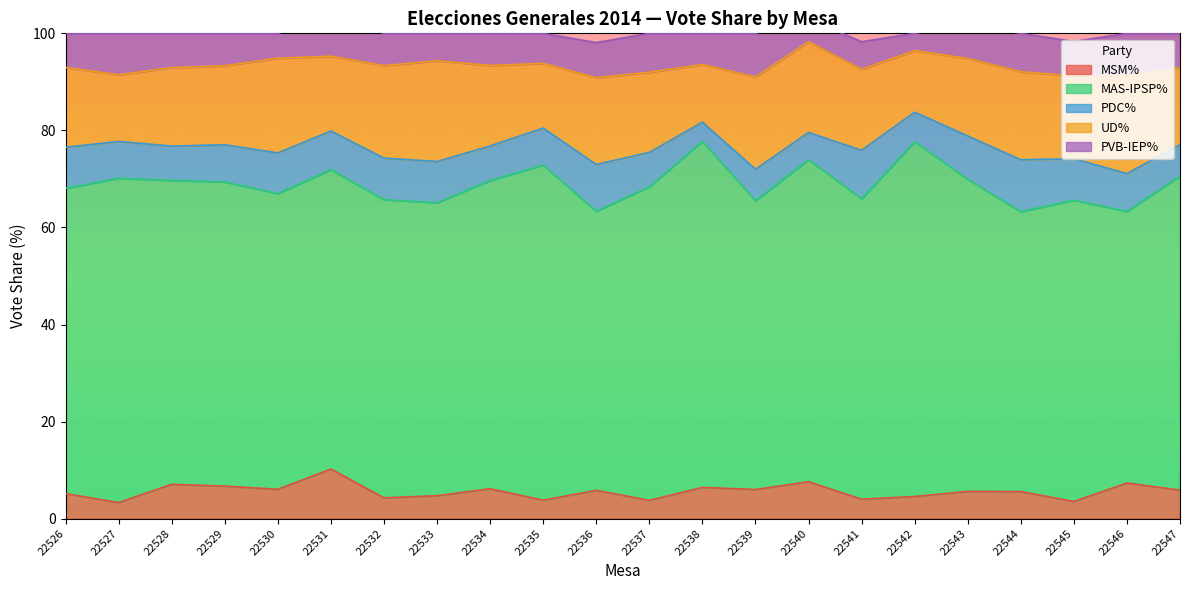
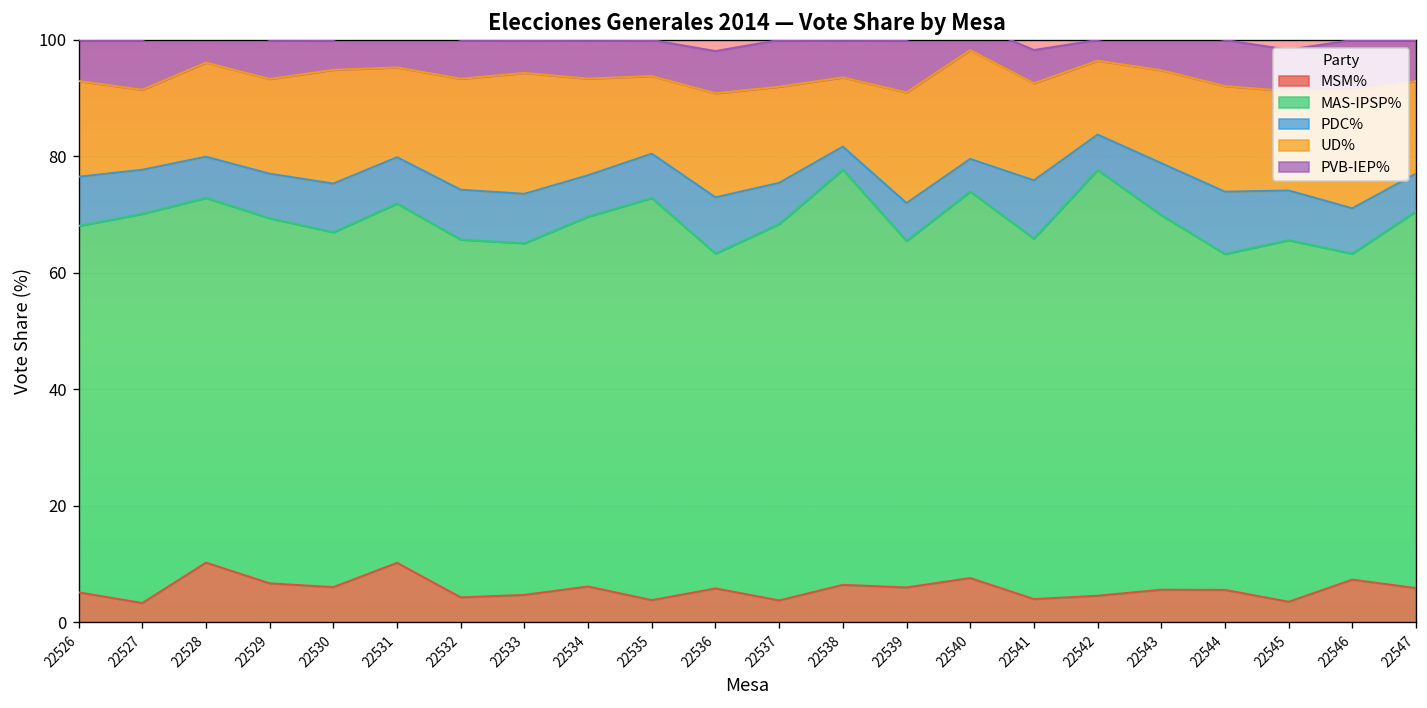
MSM%, 22528: 7 -> 10
